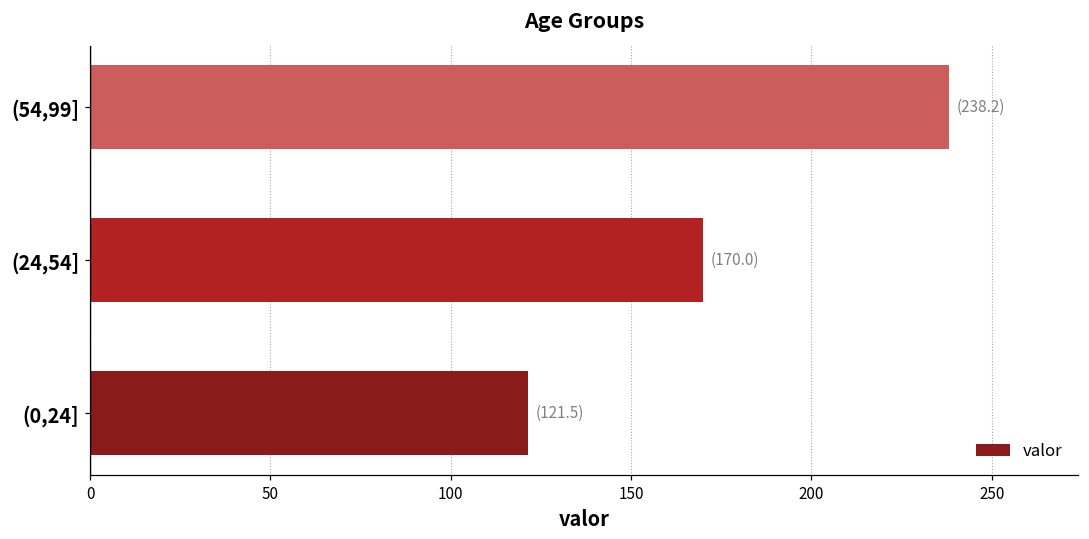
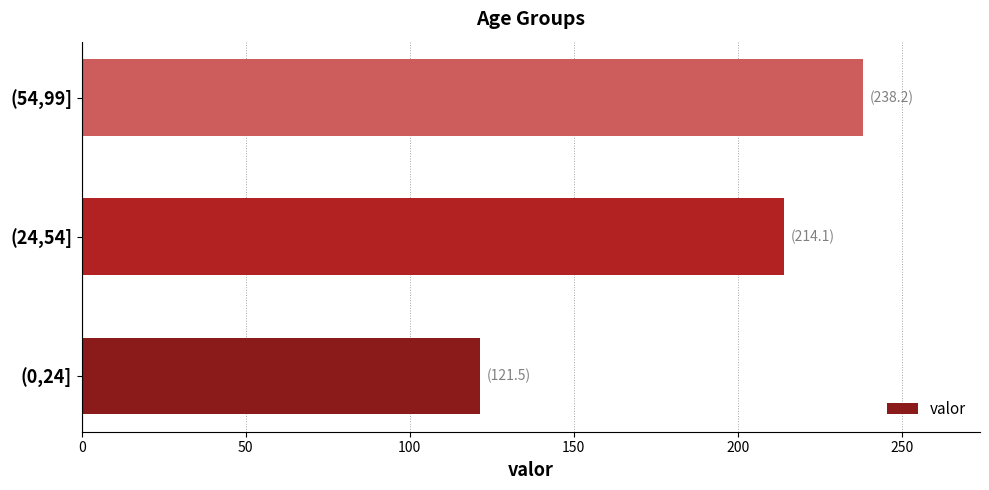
(24,54]: (170.0) -> (214.1)
